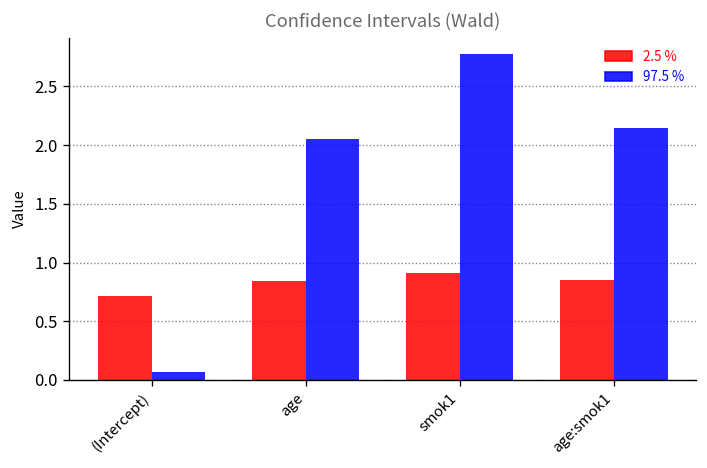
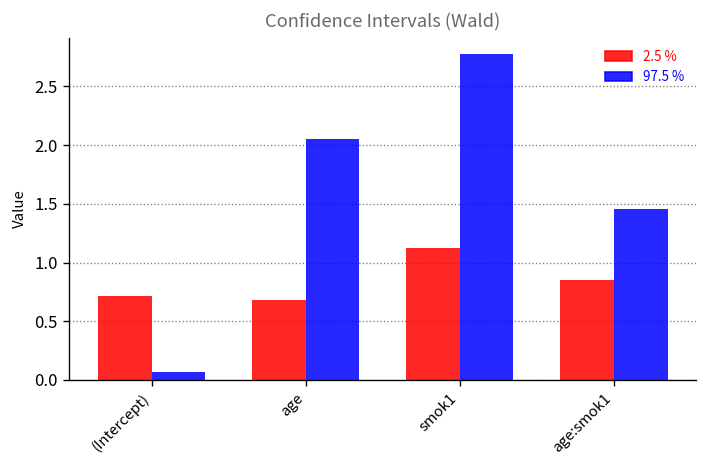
2.5 %, age: 0.8 -> 0.7
2.5 %, smok1: 0.9 -> 1.1
97.5 %, age:smok1: 2.1 -> 1.5
